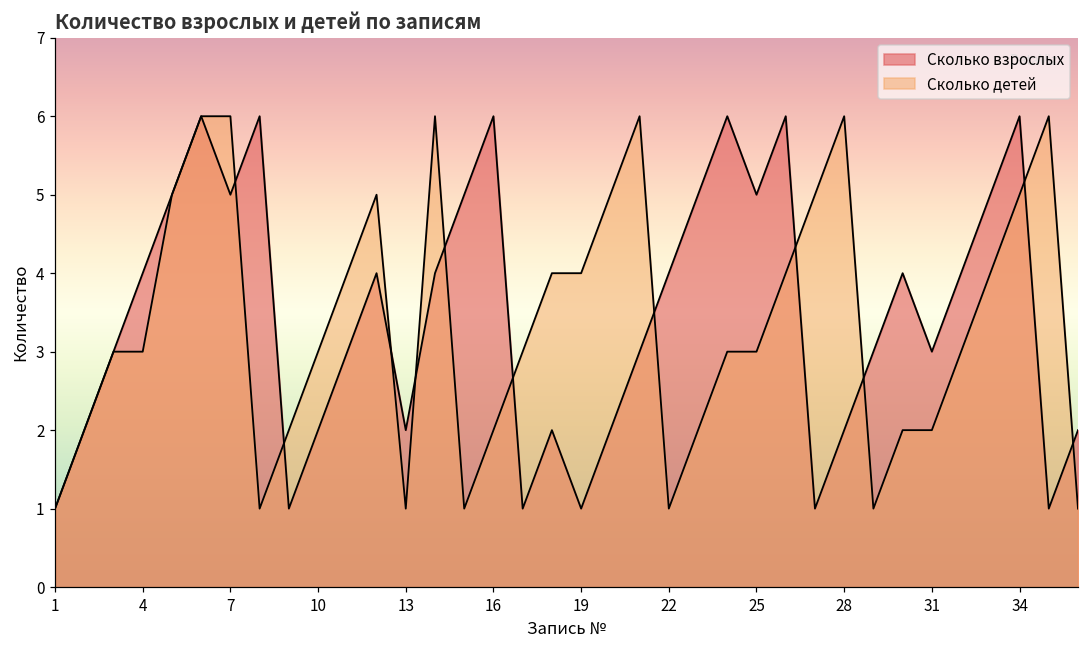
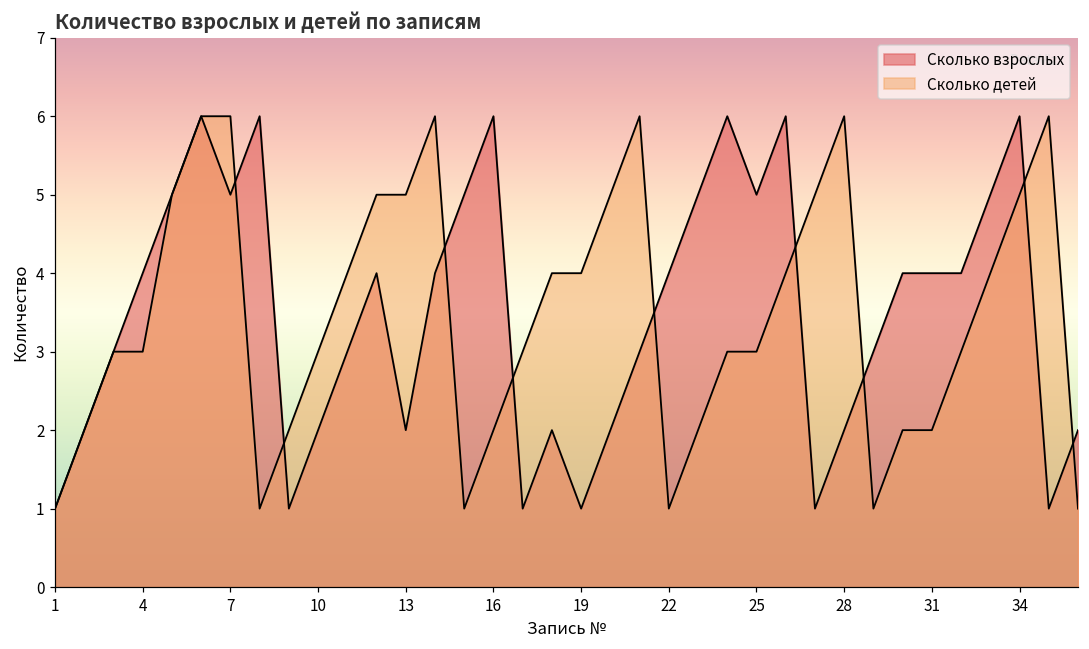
Сколько детей, 13: 1 -> 5
Сколько взрослых, 31: 3 -> 4
